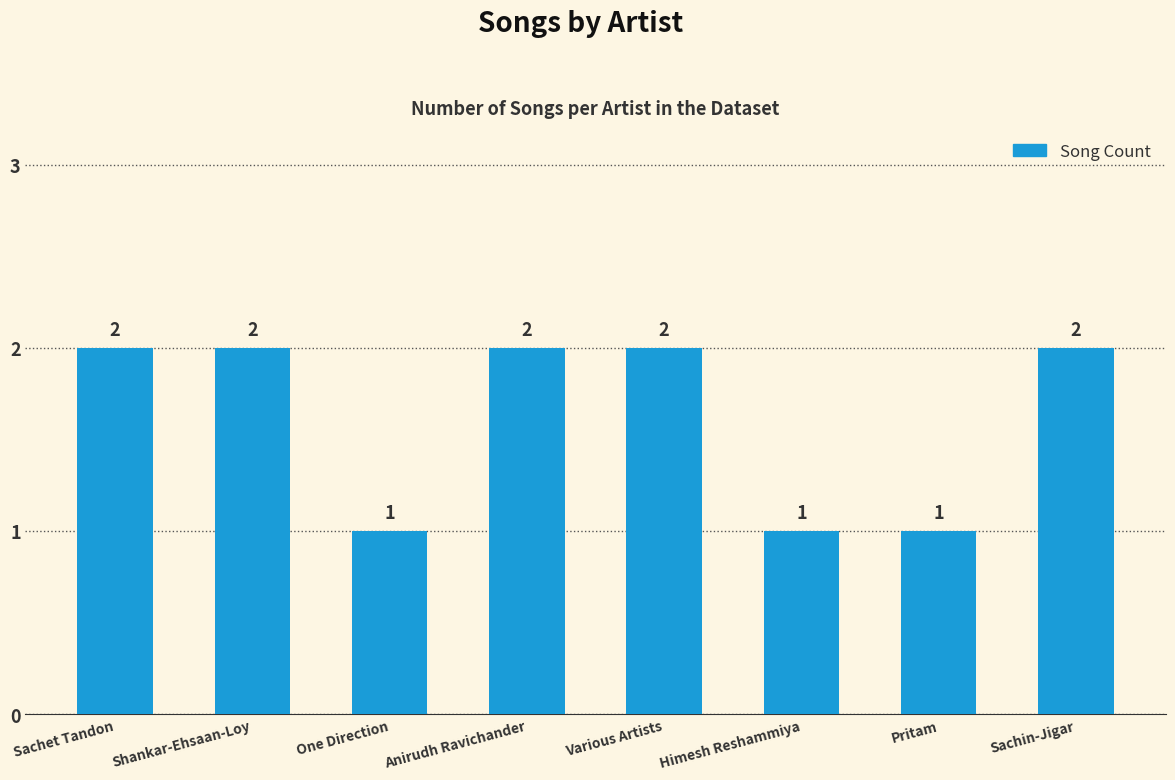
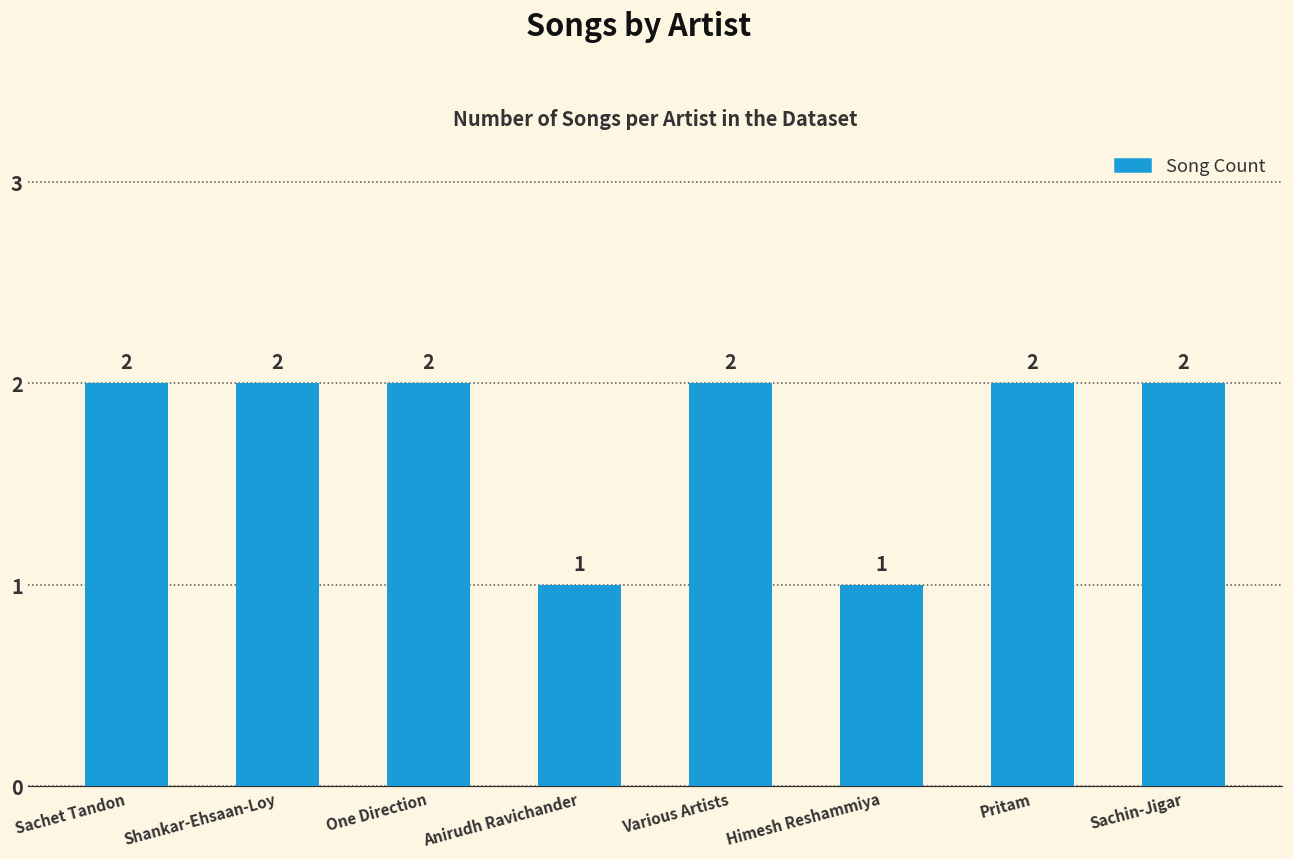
One Direction: 1 -> 2
Anirudh Ravichander: 2 -> 1
Pritam: 1 -> 2
